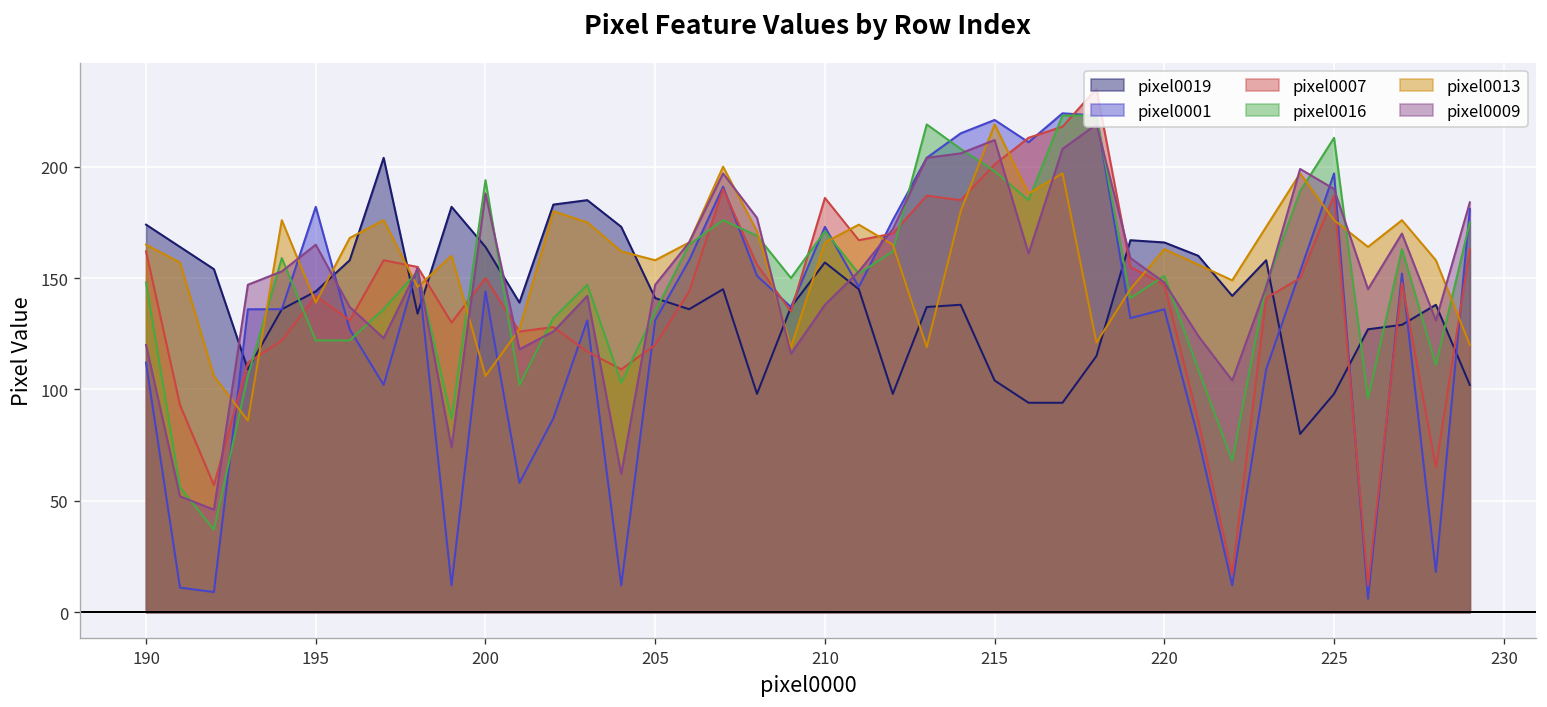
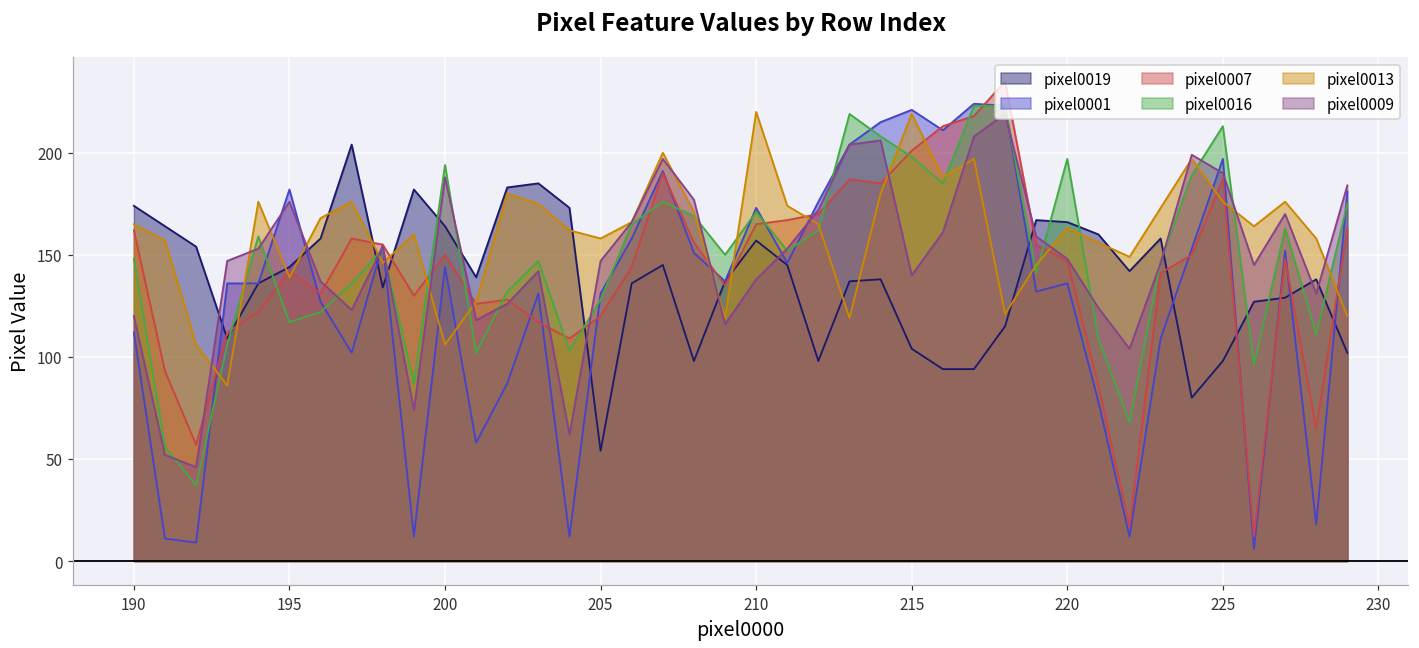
pixel0016, 195: 122 -> 117
pixel0009, 195: 165 -> 176
pixel0019, 205: 141 -> 54
pixel0016, 205: 135 -> 128
pixel0007, 210: 186 -> 165
pixel0013, 210: 166 -> 220
pixel0009, 215: 212 -> 140
pixel0016, 220: 151 -> 197
